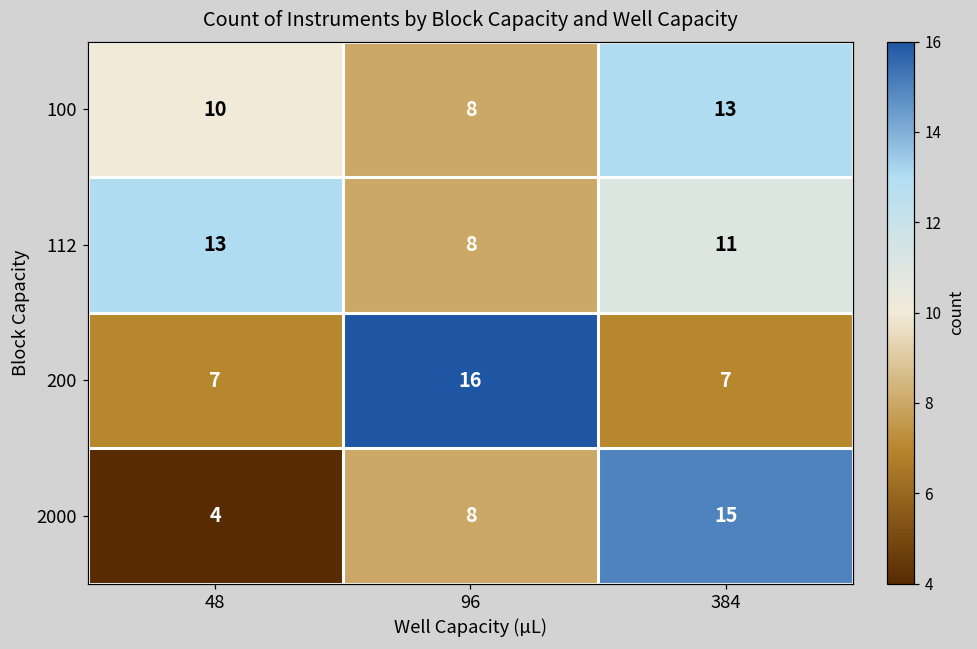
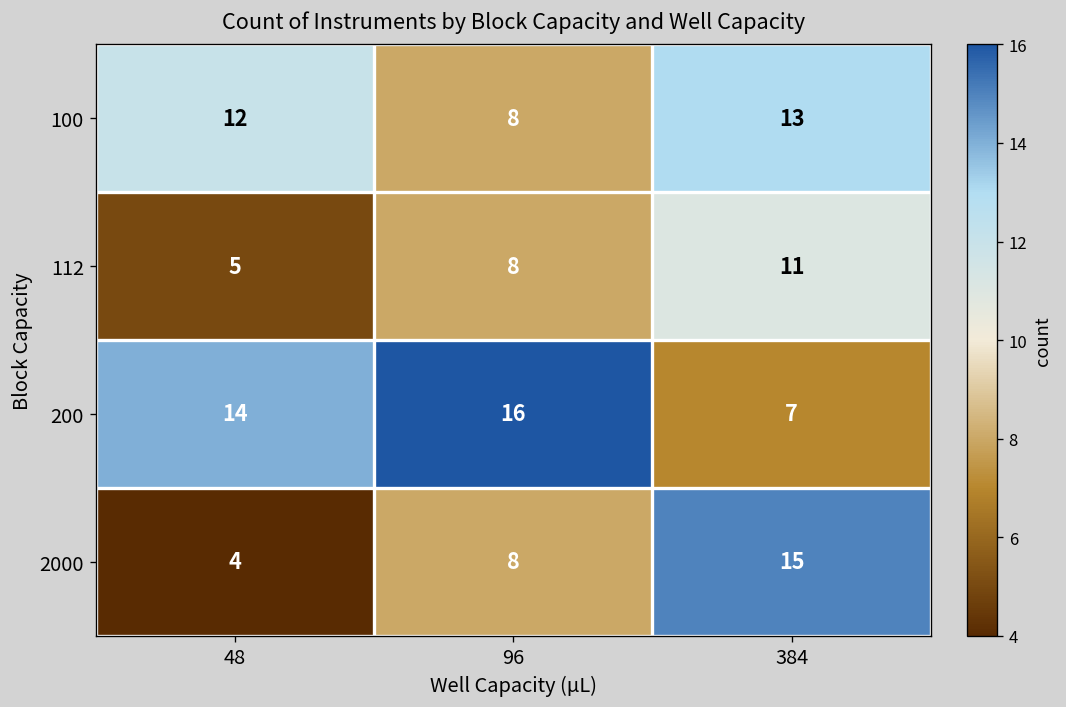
100, 48: 10 -> 12
112, 48: 13 -> 5
200, 48: 7 -> 14
